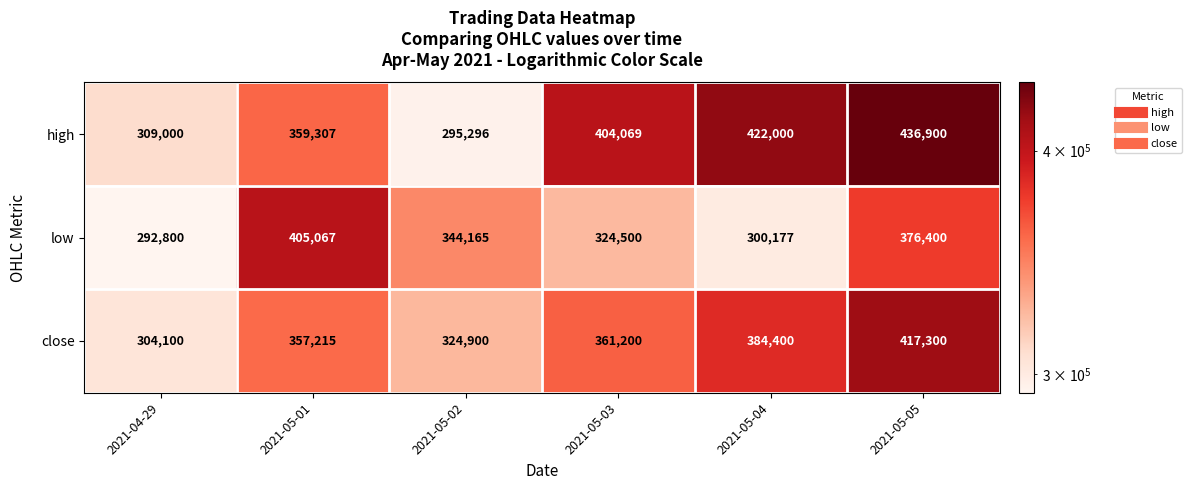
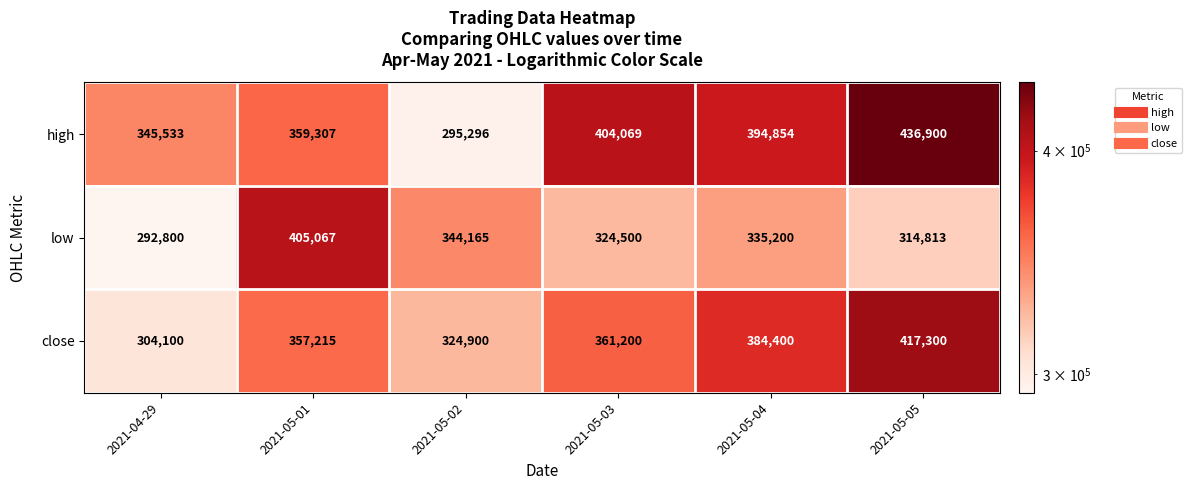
high, 2021-04-29: 309,000 -> 345,533
high, 2021-05-04: 422,000 -> 394,854
low, 2021-05-04: 300,177 -> 335,200
low, 2021-05-05: 376,400 -> 314,813
